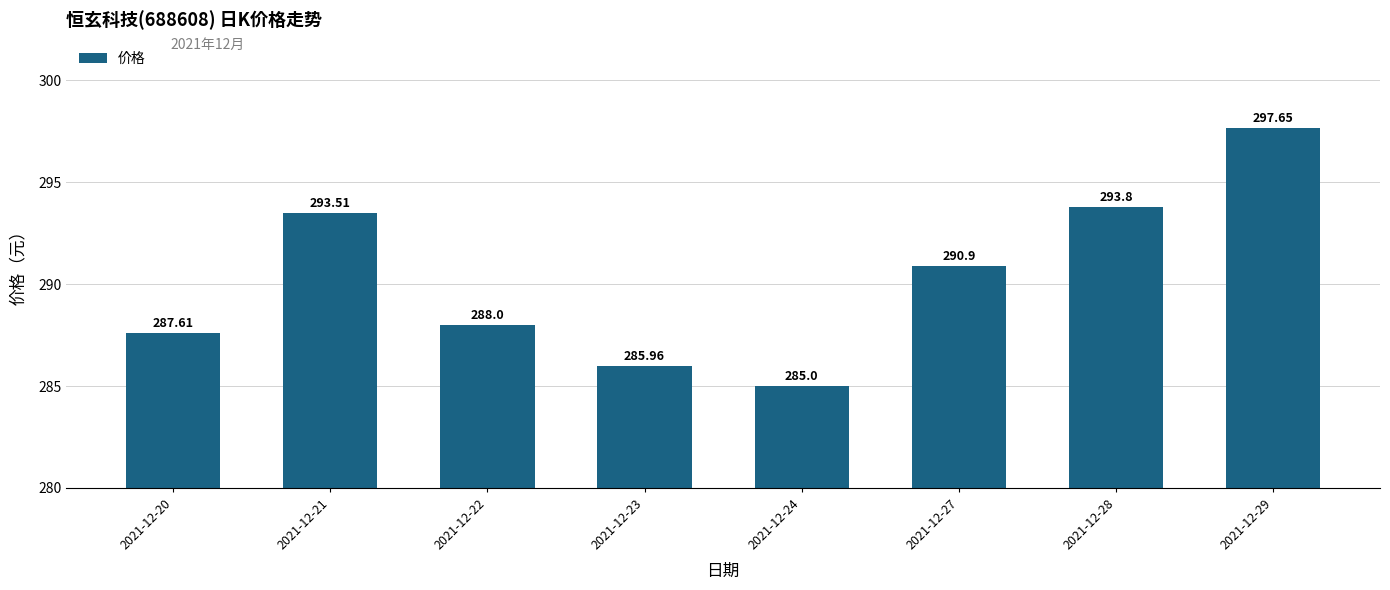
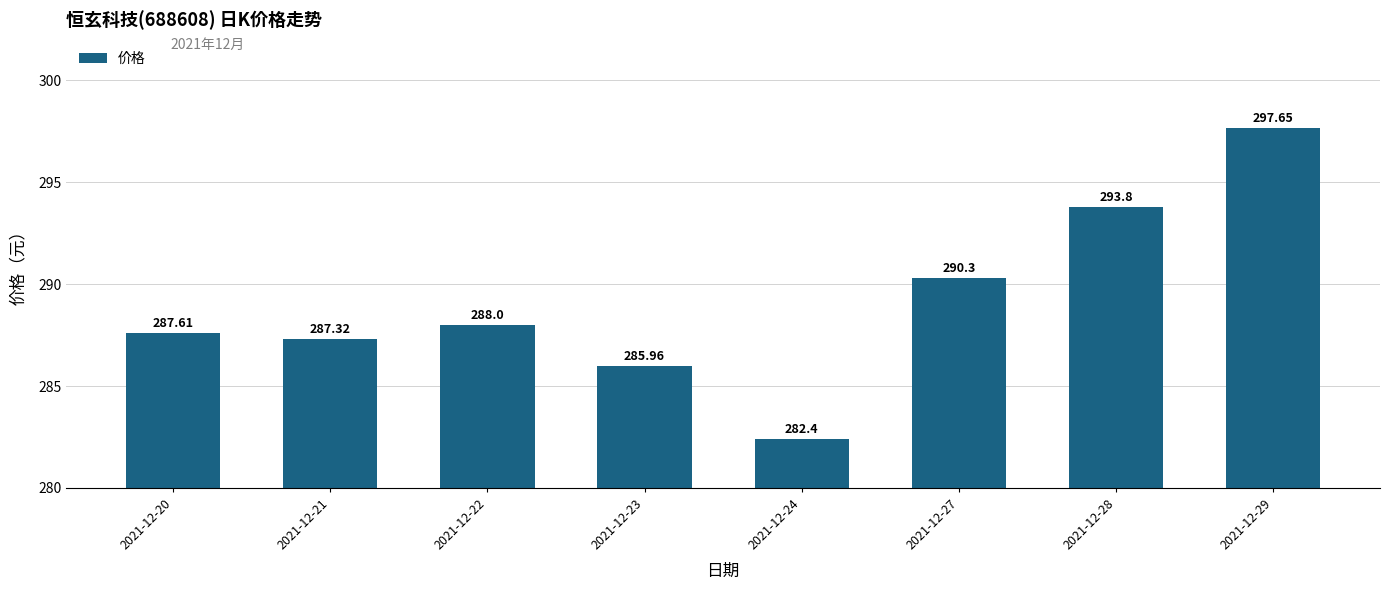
2021-12-21: 293.51 -> 287.32
2021-12-24: 285.0 -> 282.4
2021-12-27: 290.9 -> 290.3
